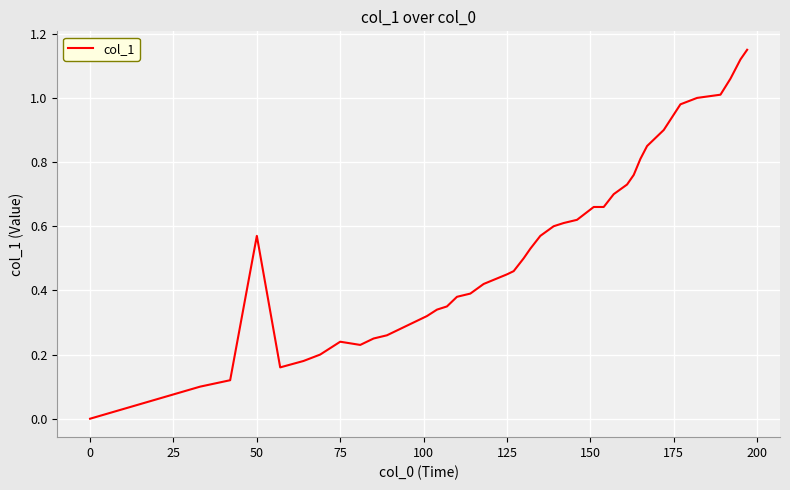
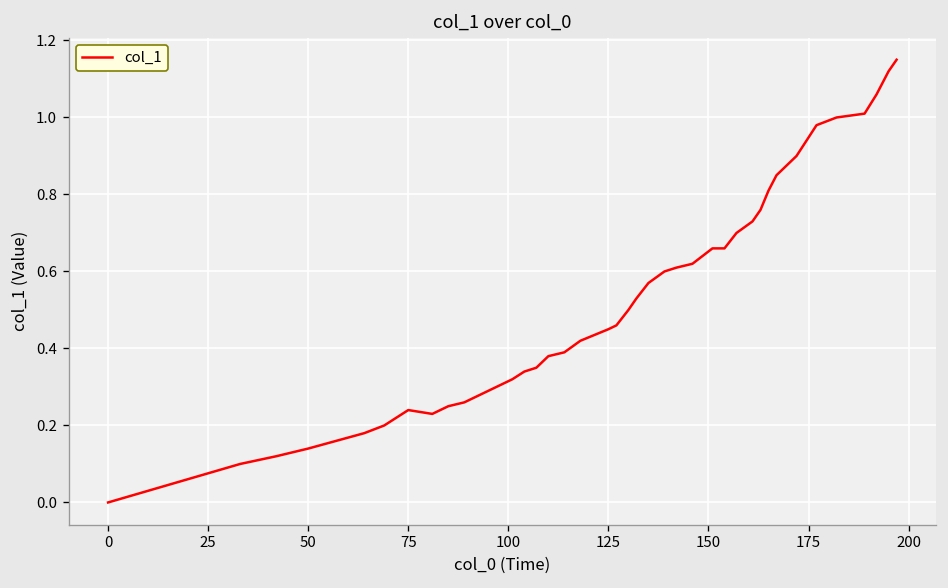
50: 0.57 -> 0.14
